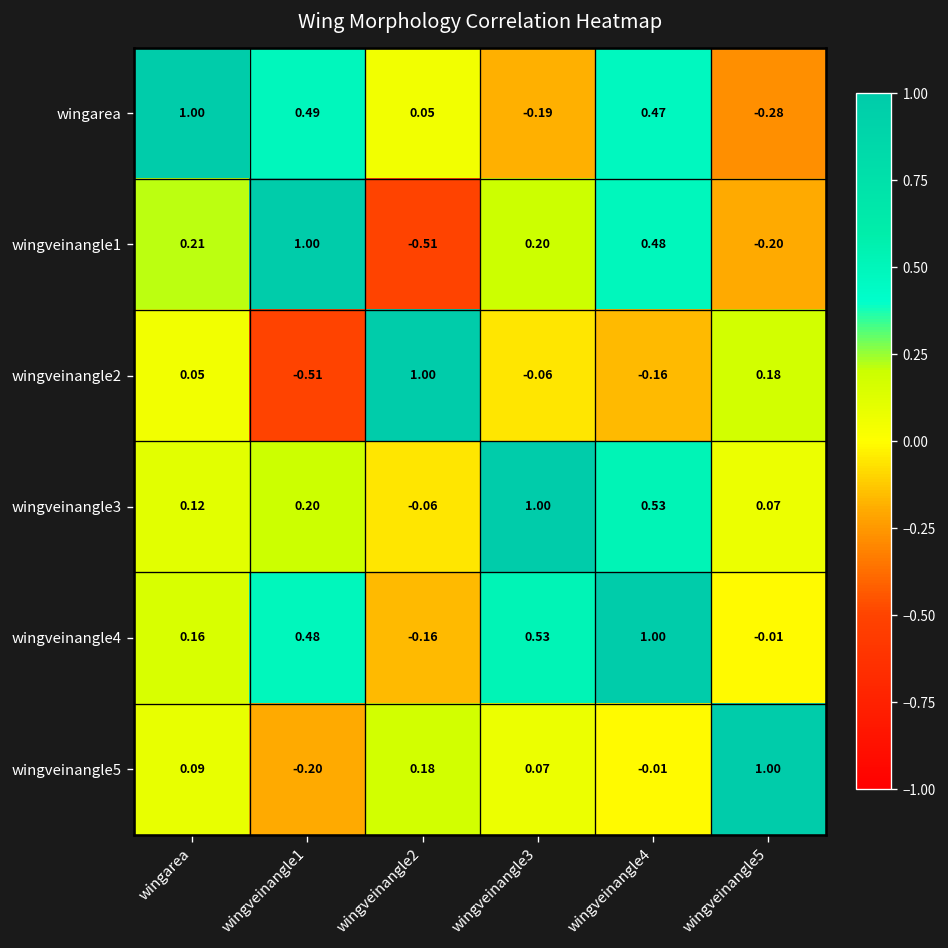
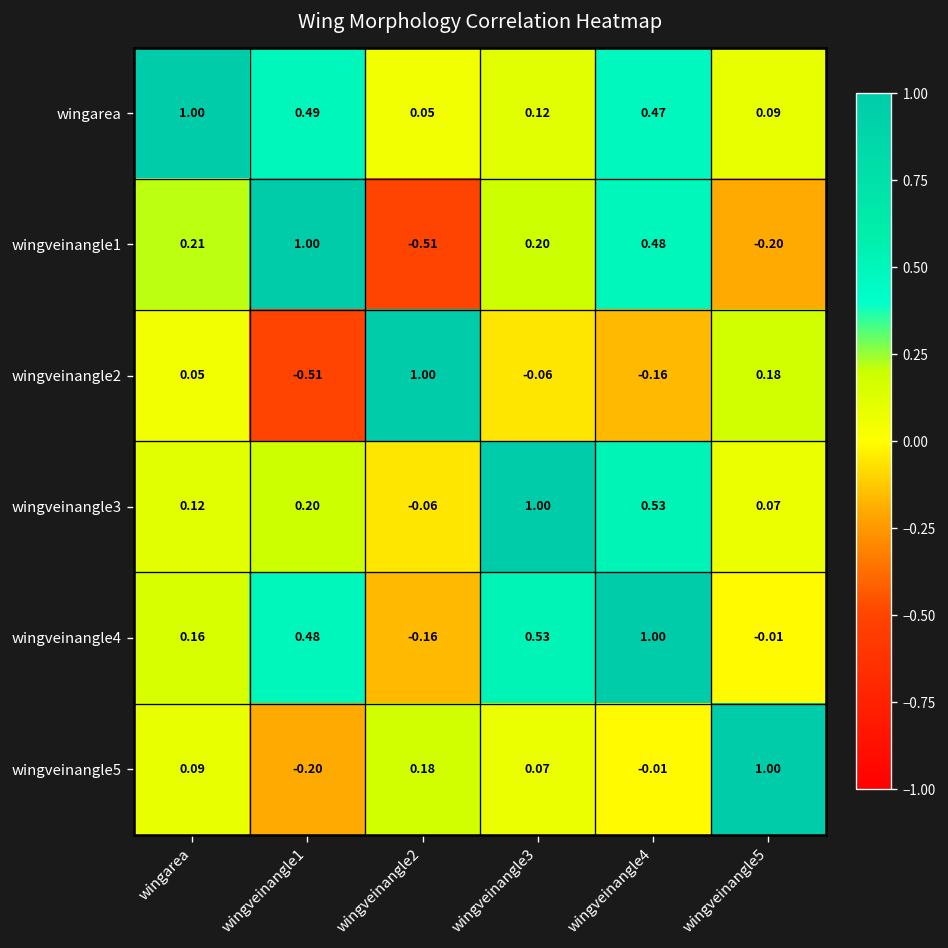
wingarea, wingveinangle3: -0.19 -> 0.12
wingarea, wingveinangle5: -0.28 -> 0.09
